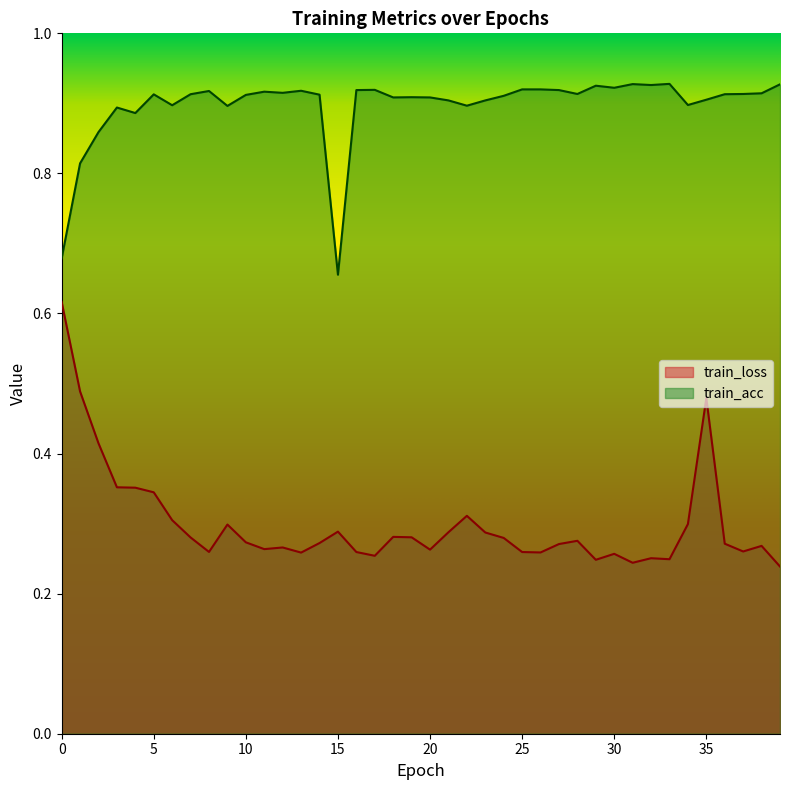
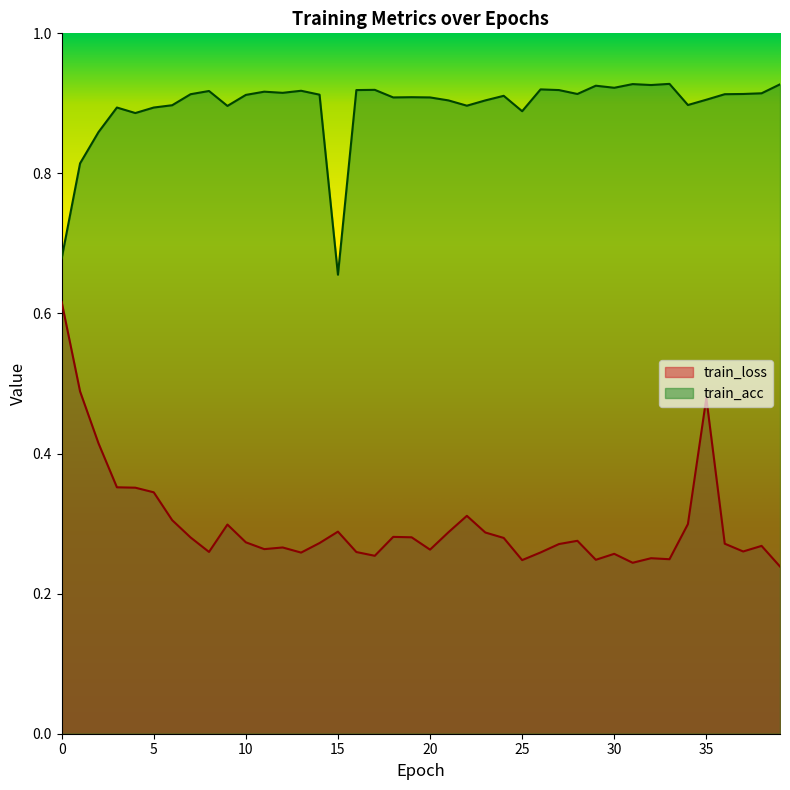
train_acc, 5: 0.91 -> 0.89
train_loss, 25: 0.26 -> 0.25
train_acc, 25: 0.92 -> 0.89
